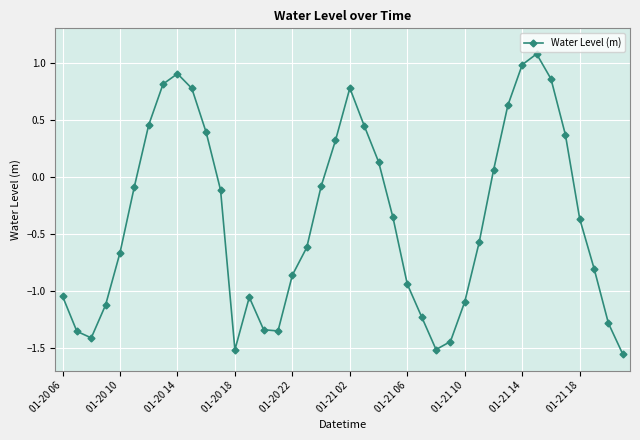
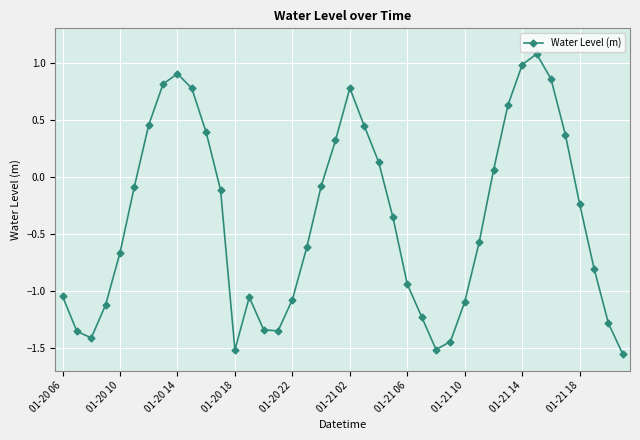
01-20 22: -0.86 -> -1.08
01-21 18: -0.37 -> -0.24
